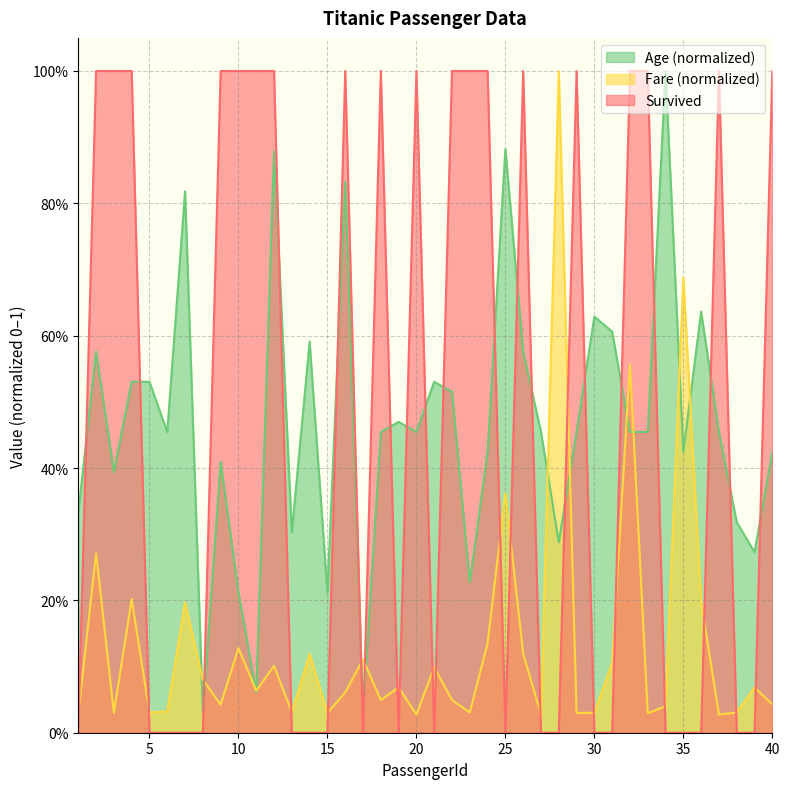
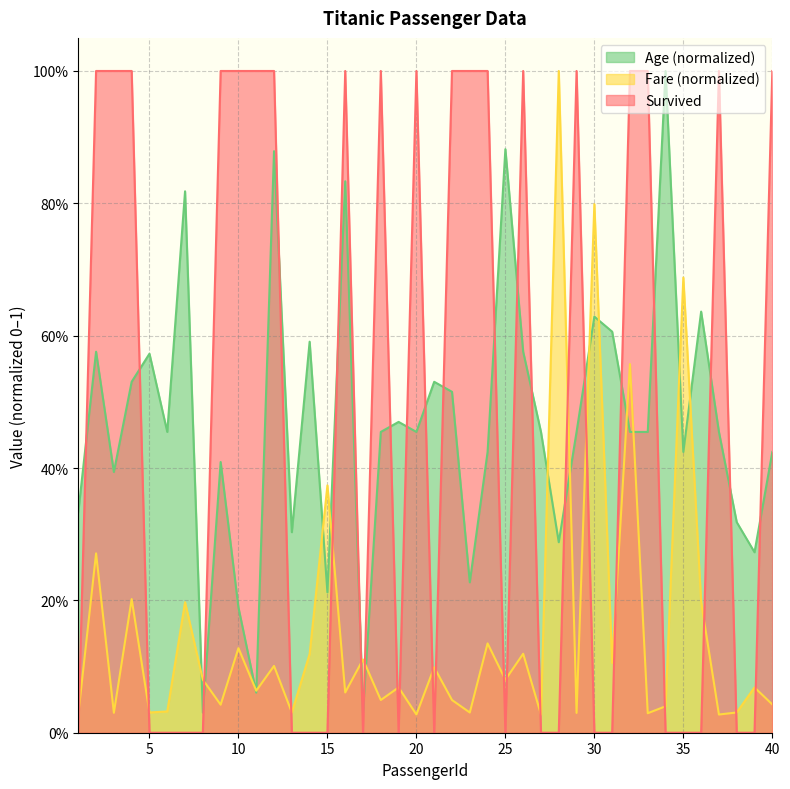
Age (normalized), 5: 53% -> 57%
Age (normalized), 10: 21% -> 19%
Fare (normalized), 15: 3% -> 37%
Fare (normalized), 25: 36% -> 8%
Fare (normalized), 30: 3% -> 80%
